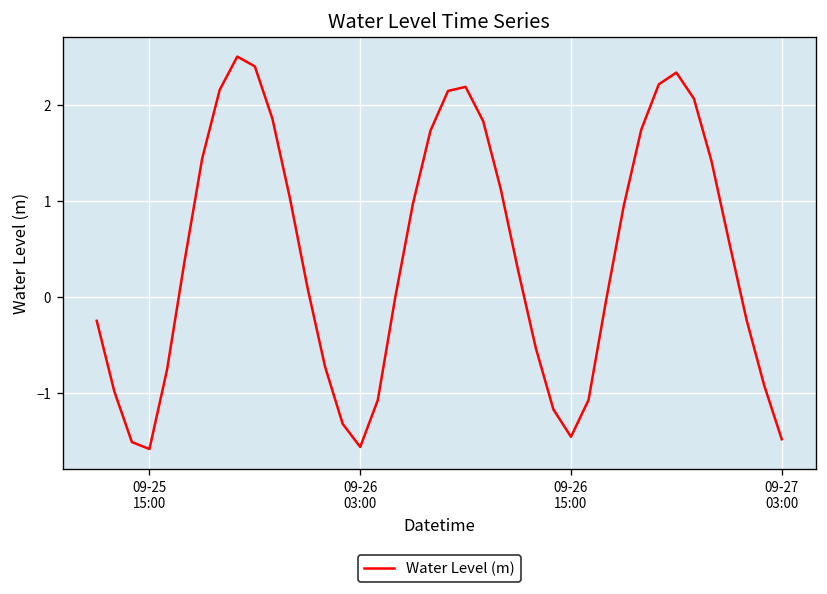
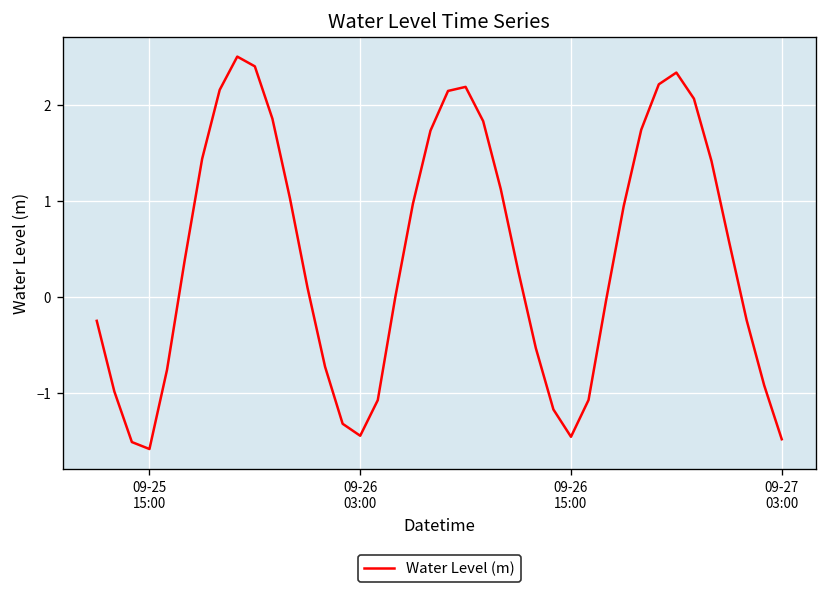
09-26 03:00: -1.6 -> -1.4
